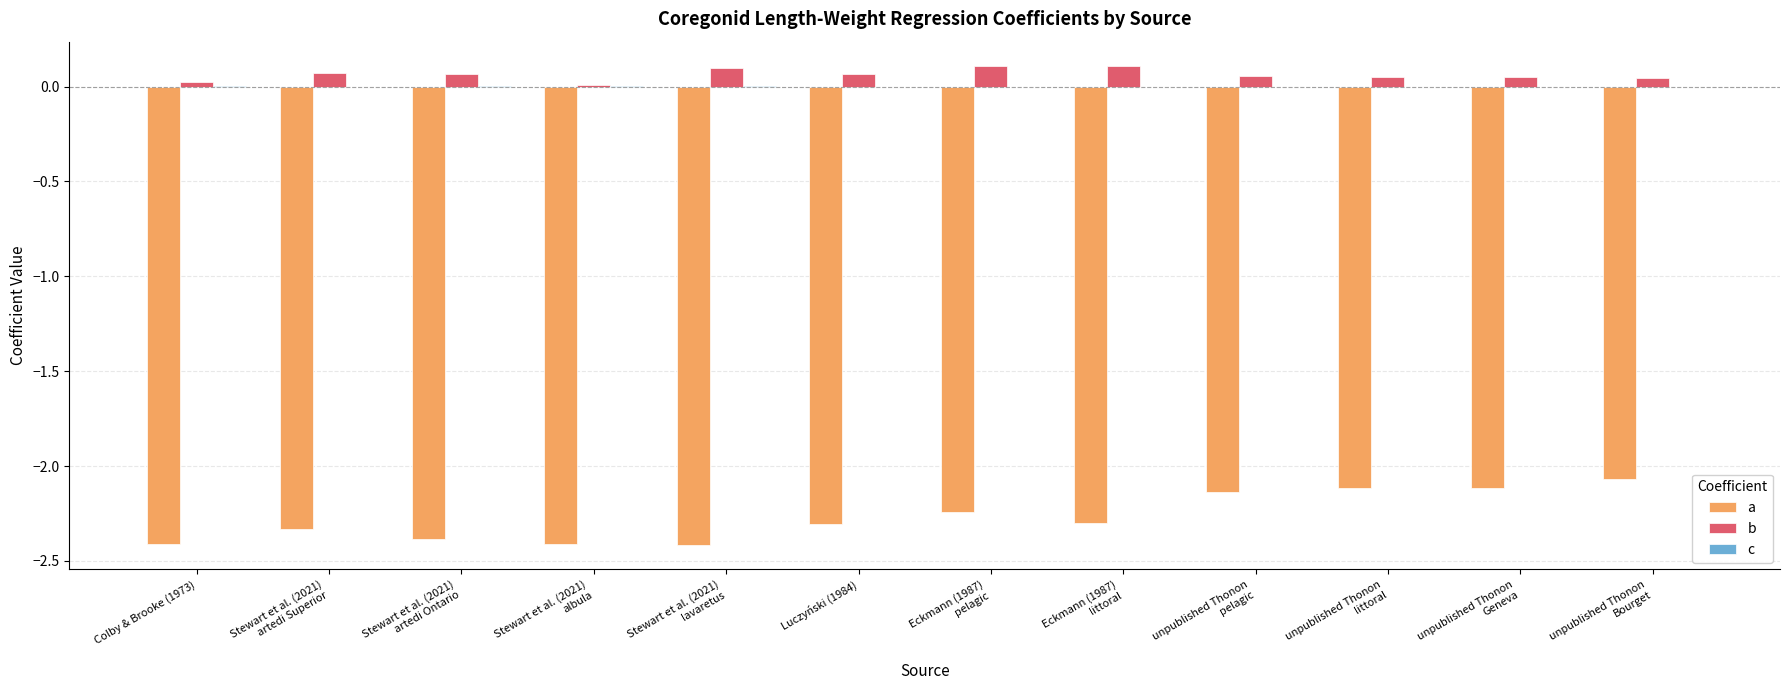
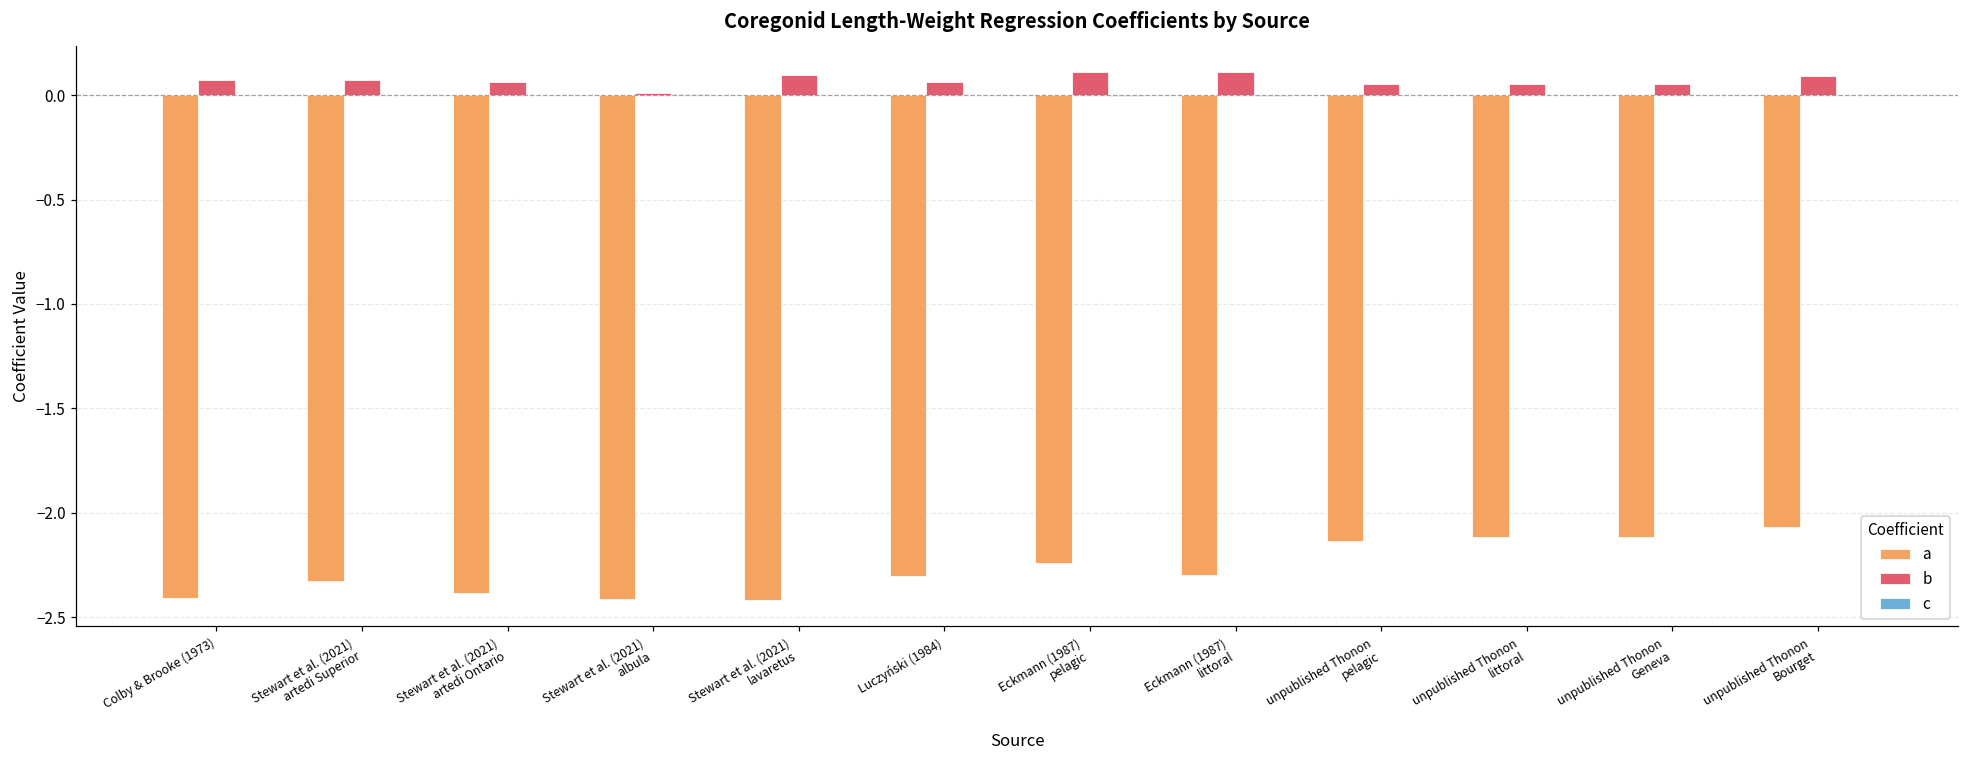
b, Colby & Brooke (1973): 0.03 -> 0.07
b, unpublished Thonon Bourget: 0.05 -> 0.09
